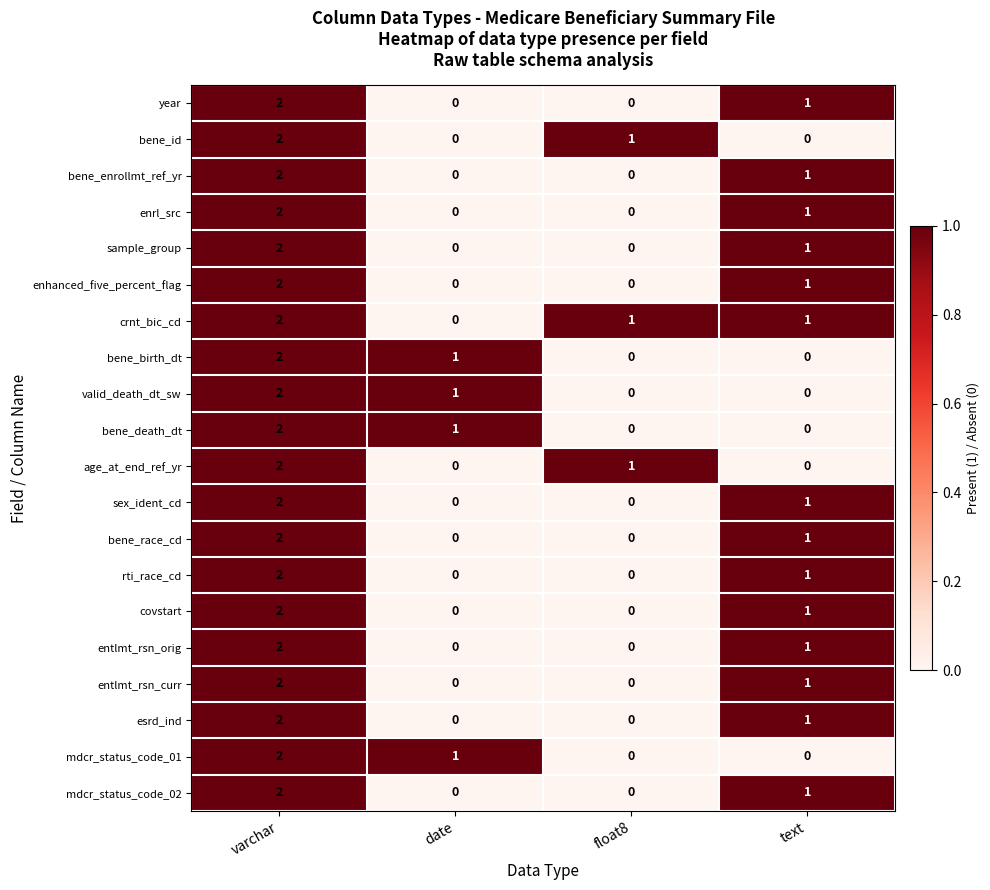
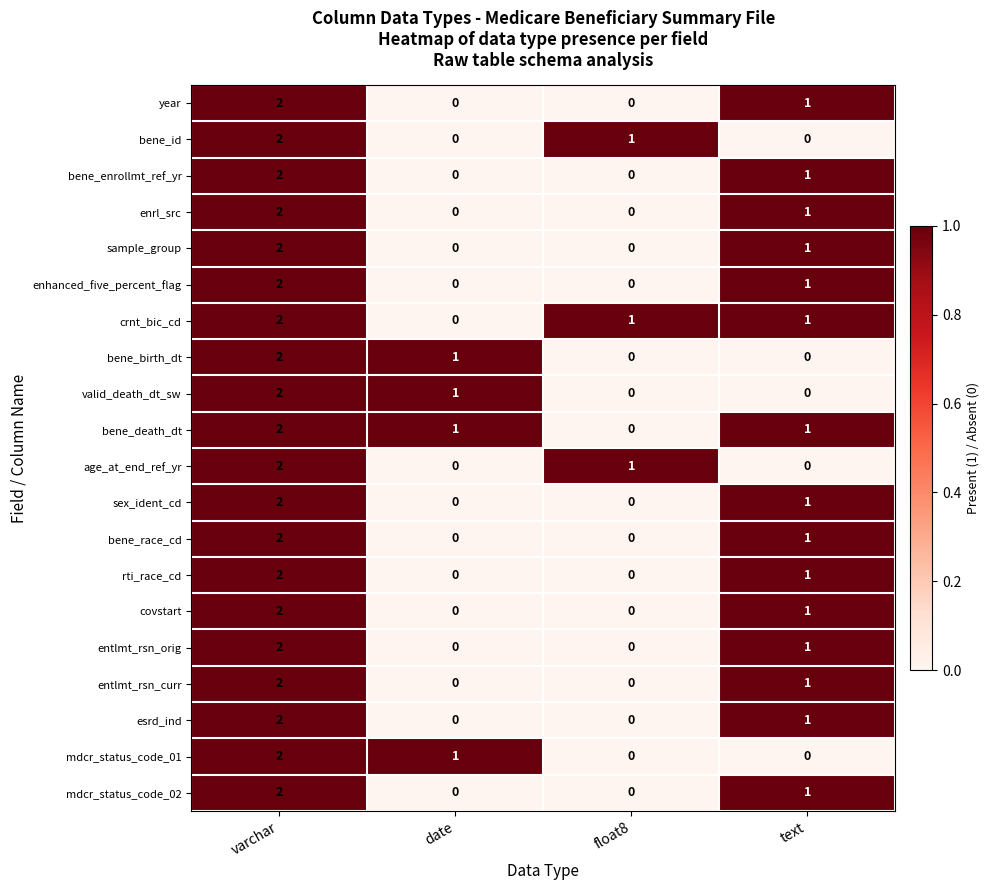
bene_death_dt, text: 0 -> 1
